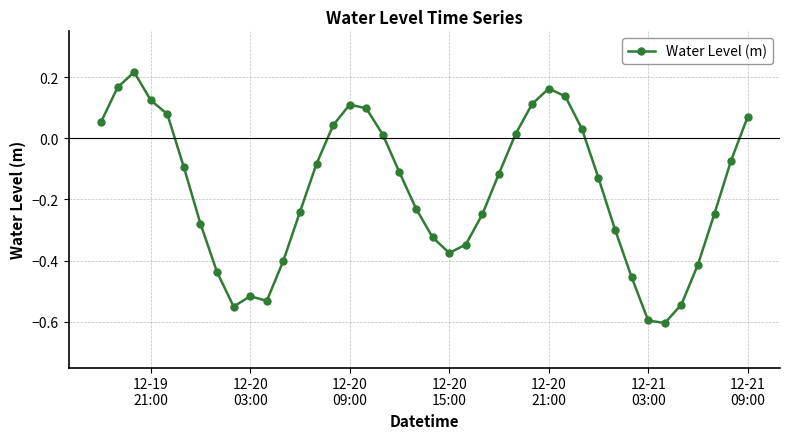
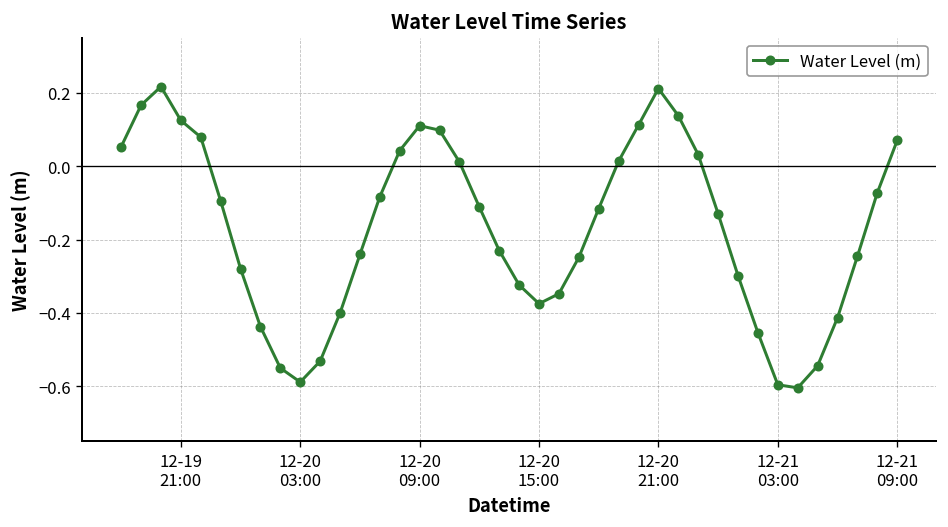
12-20 03:00: -0.52 -> -0.59
12-20 21:00: 0.16 -> 0.21
